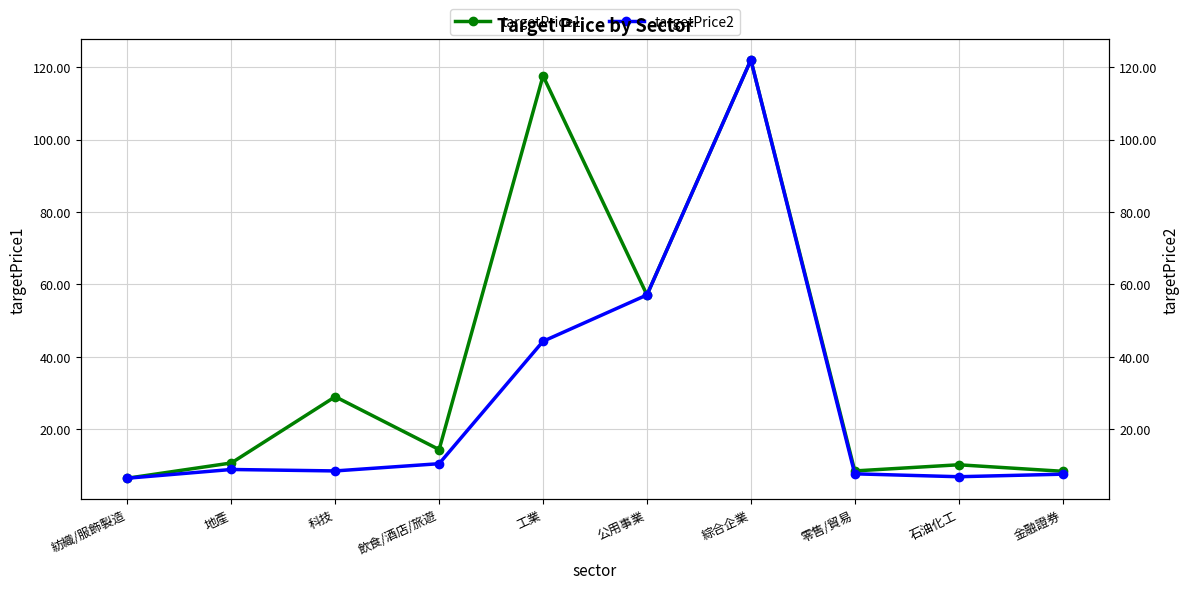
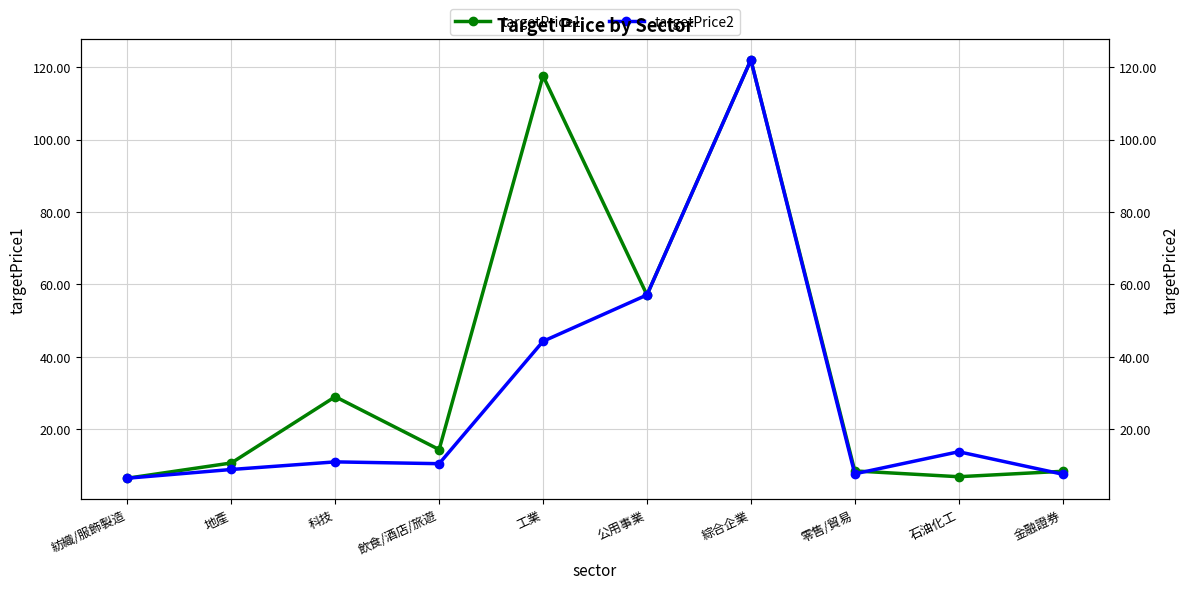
targetPrice1, 石油化工: 10 -> 7
targetPrice2, 科技: 9 -> 11
targetPrice2, 石油化工: 7 -> 14
